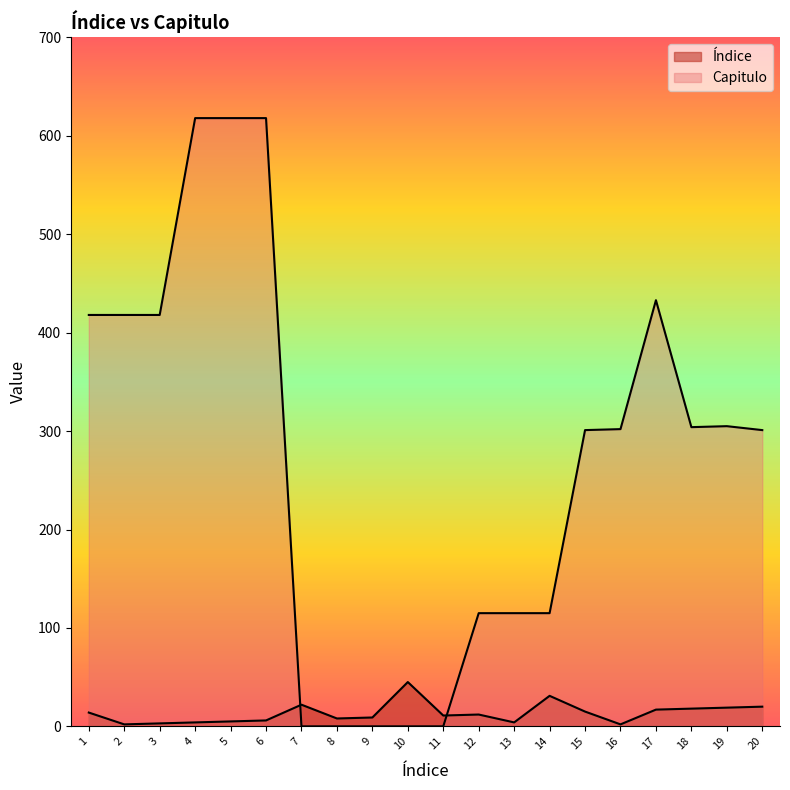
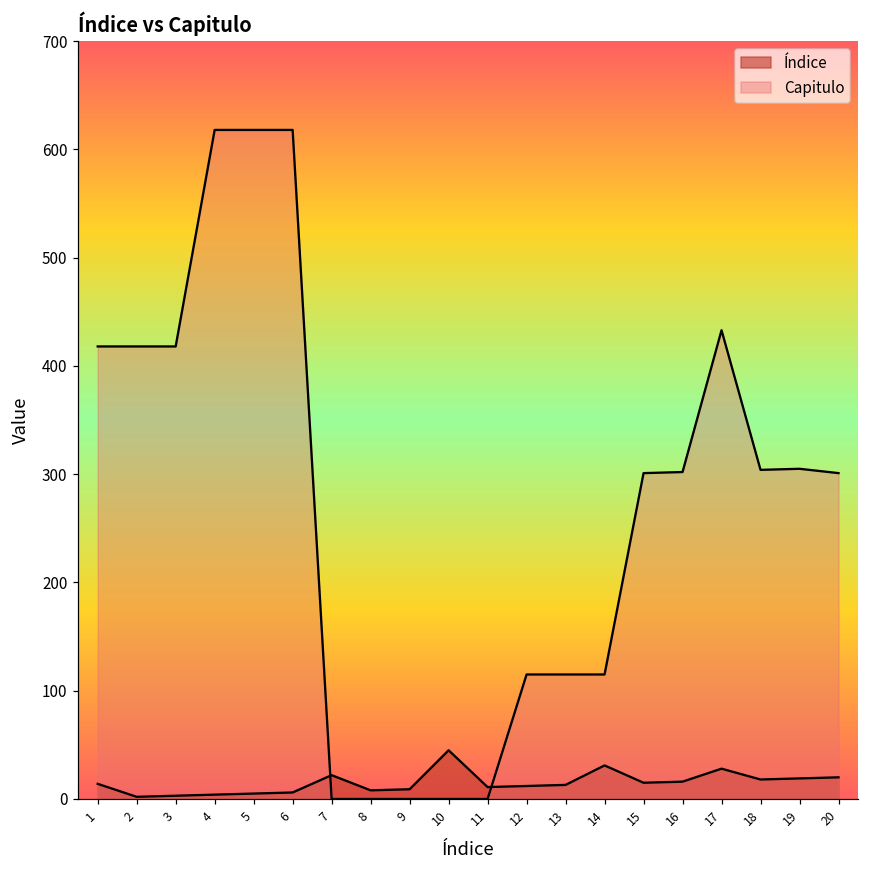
Índice, 13: 0 -> 10
Índice, 16: 0 -> 20
Índice, 17: 20 -> 30
